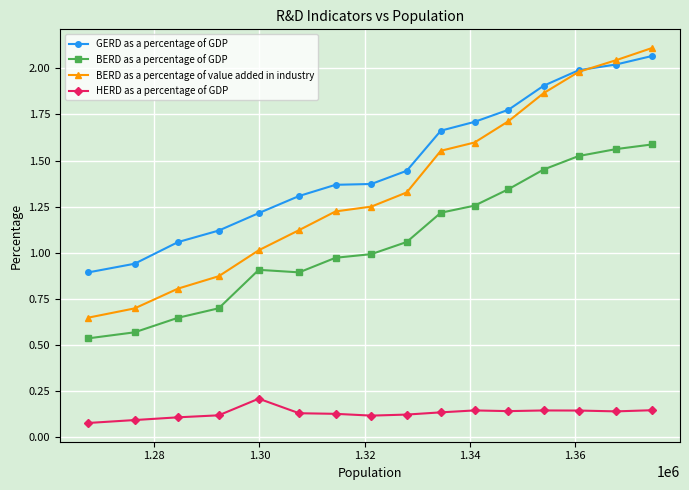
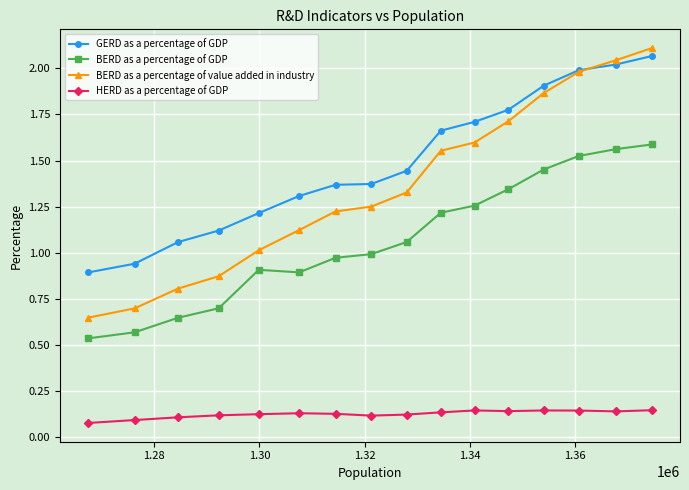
HERD as a percentage of GDP, 1.30: 0.21 -> 0.12
